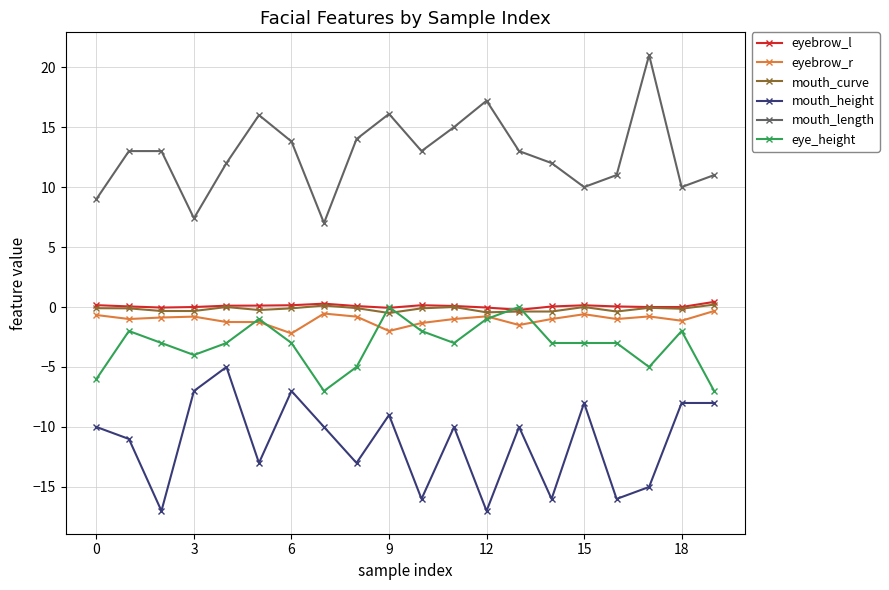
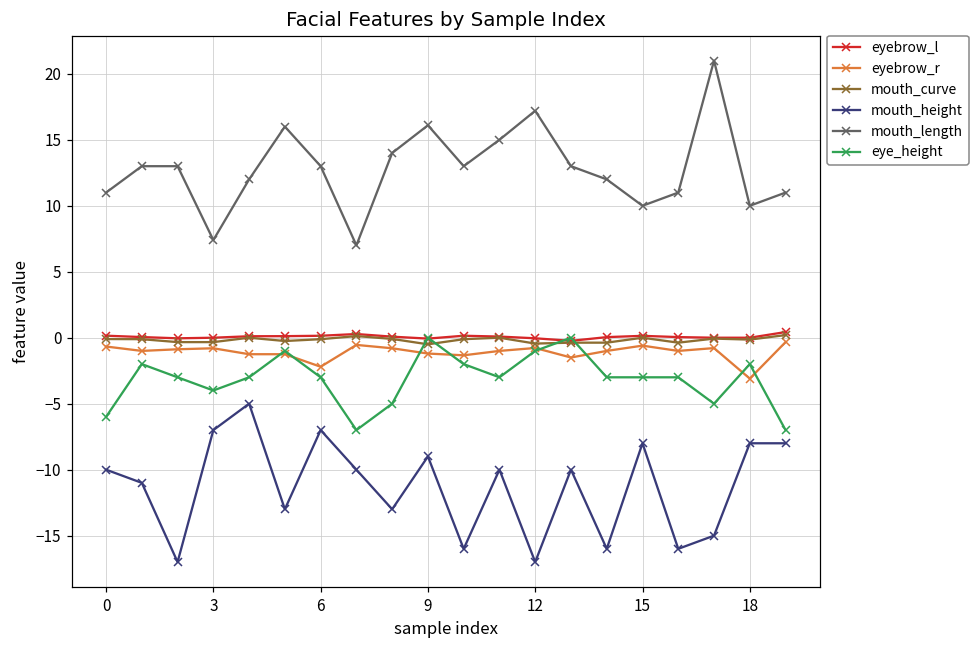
mouth_length, 0: 9 -> 11
mouth_length, 6: 13.8 -> 13.0
eyebrow_r, 9: -2.0 -> -1.2
eyebrow_r, 18: -1.1 -> -3.1
